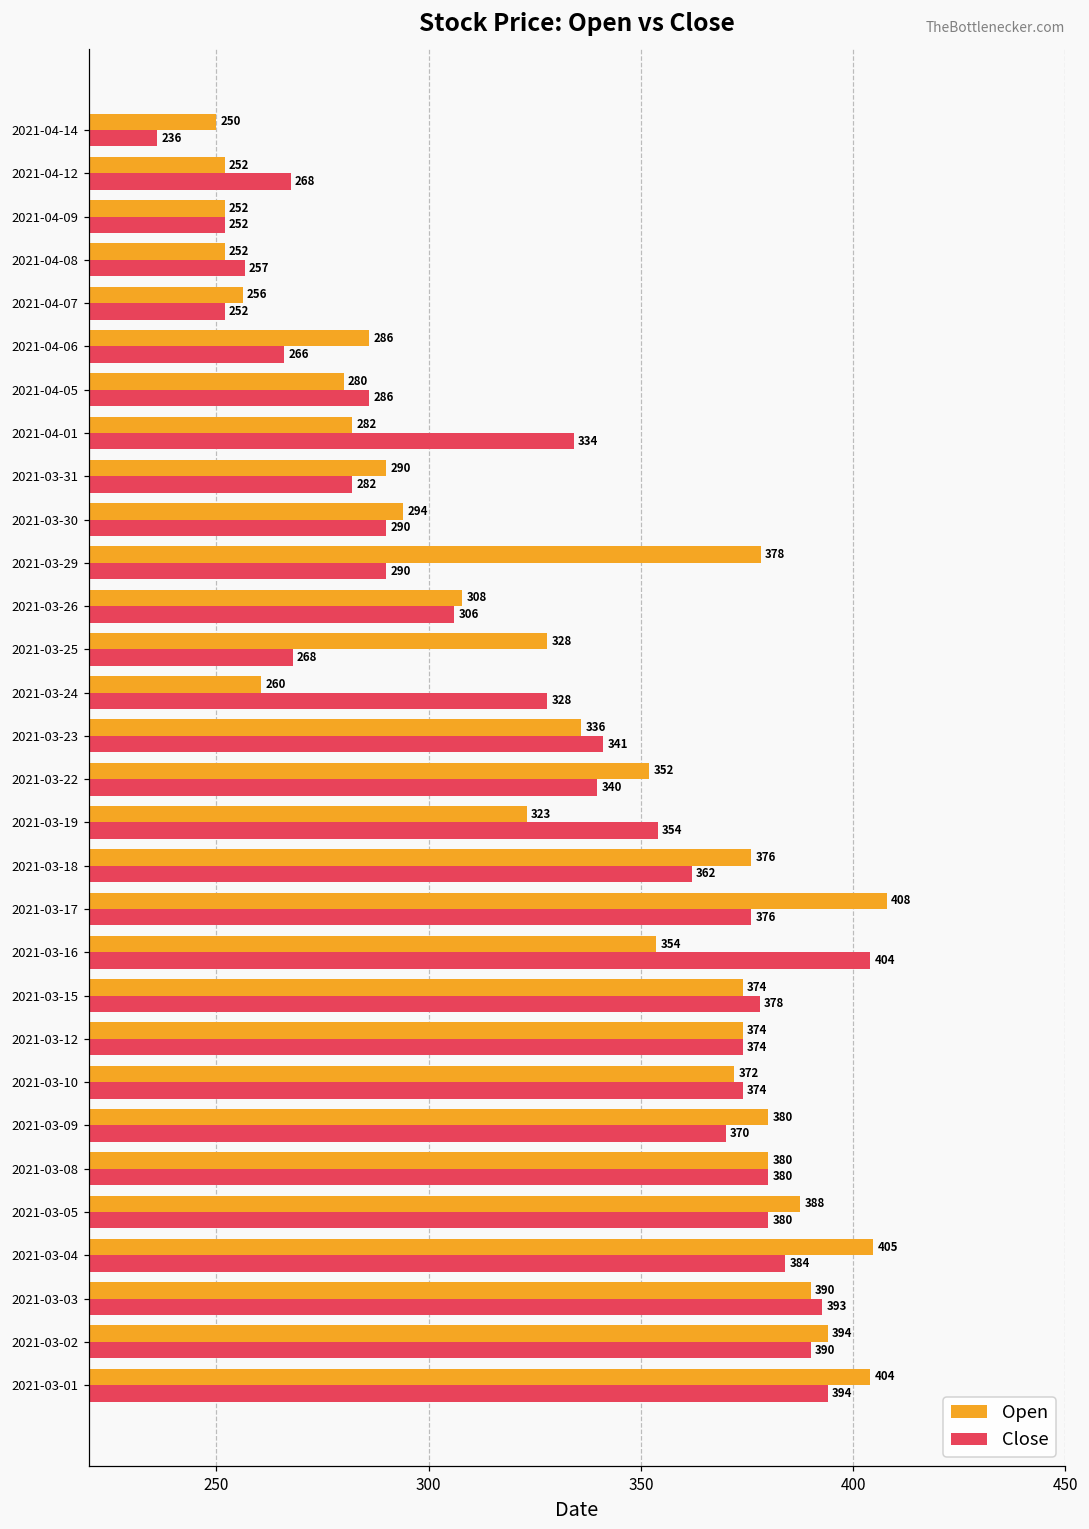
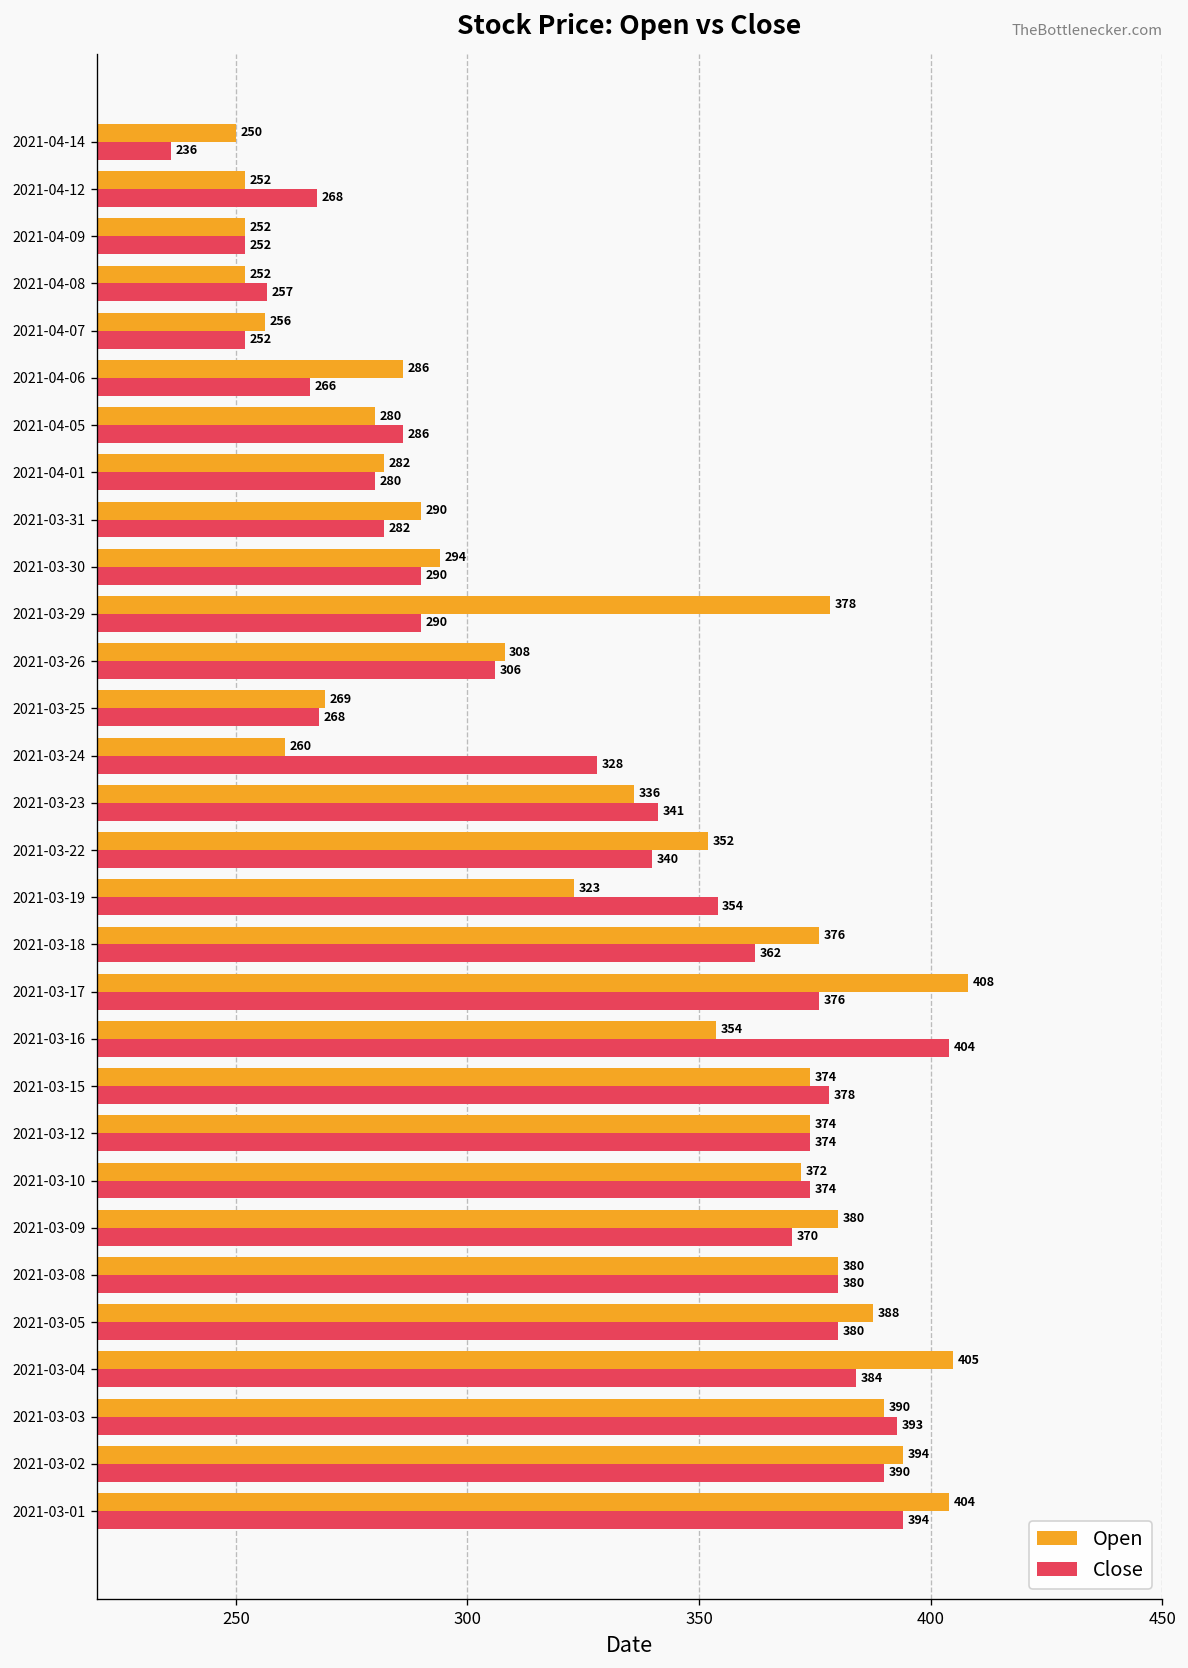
Close, 2021-04-01: 334 -> 280
Open, 2021-03-25: 328 -> 269
